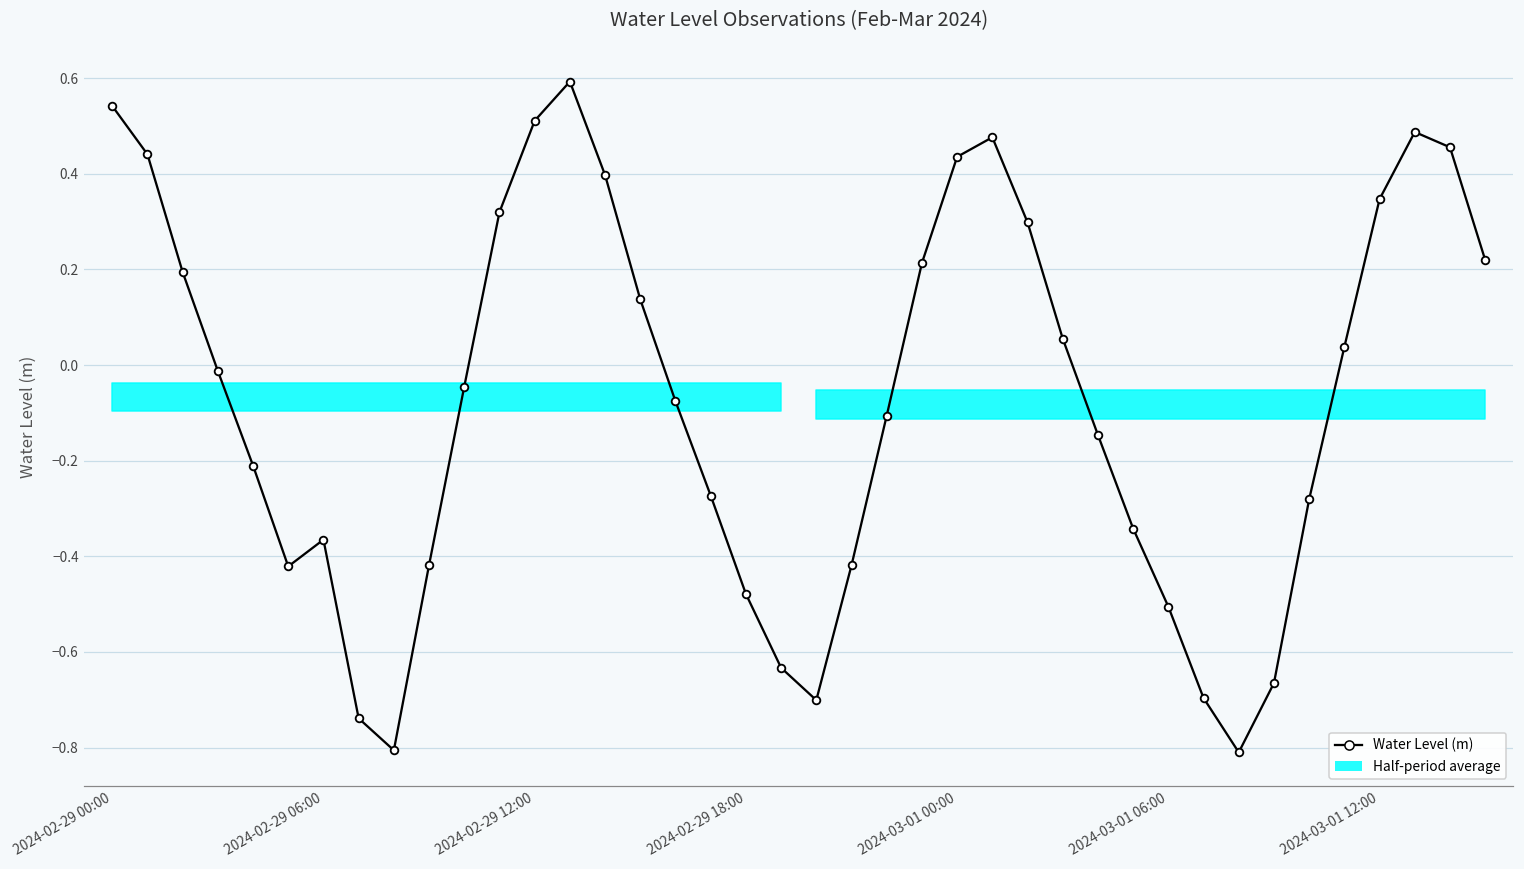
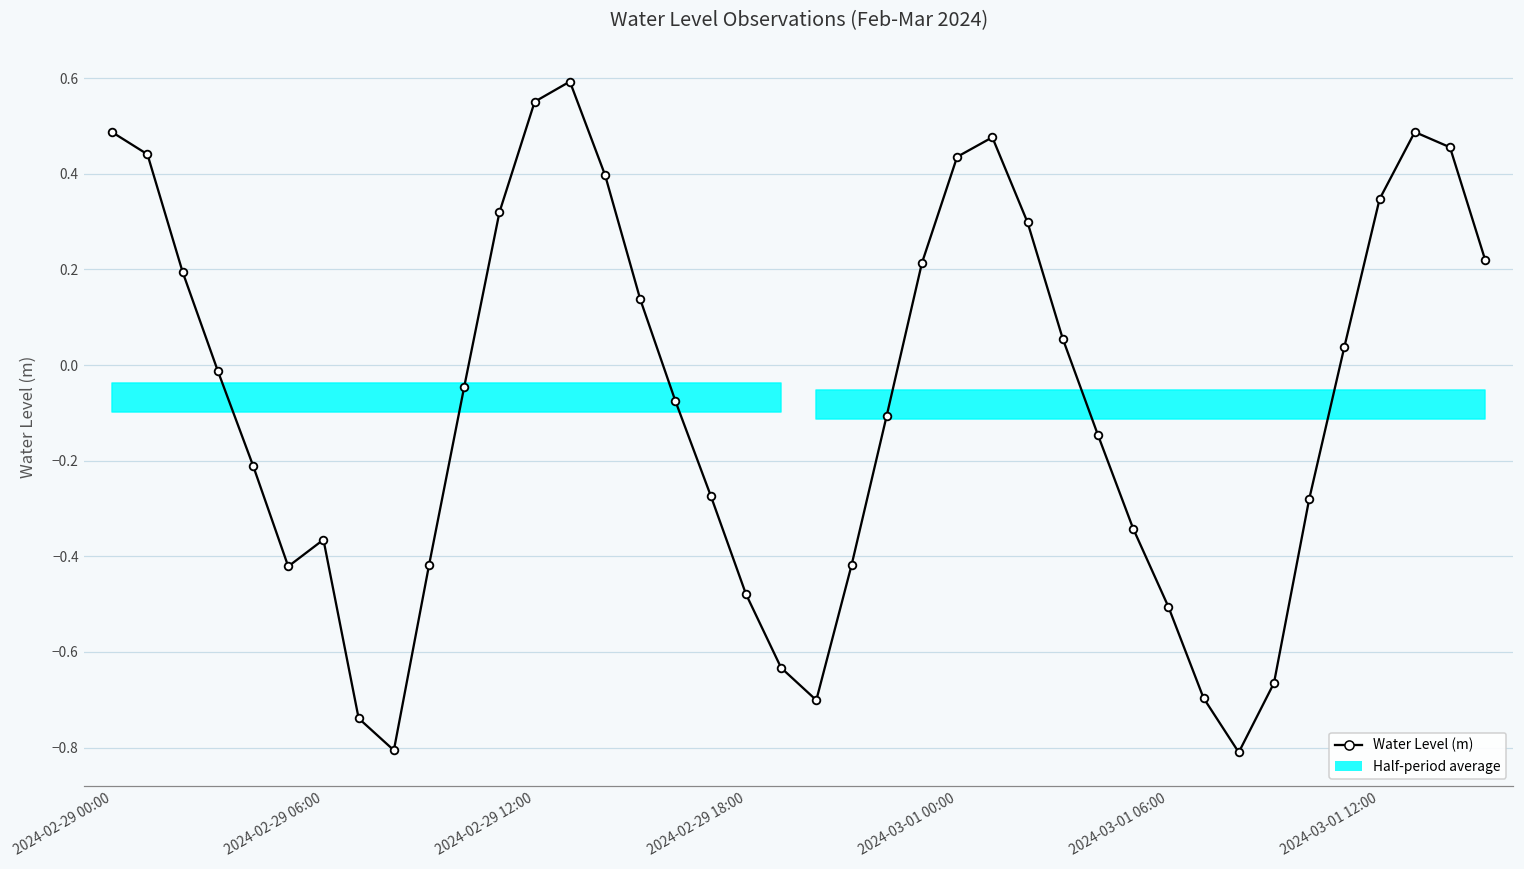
Water Level (m), 2024-02-29 00:00: 0.54 -> 0.49
Water Level (m), 2024-02-29 12:00: 0.51 -> 0.55
